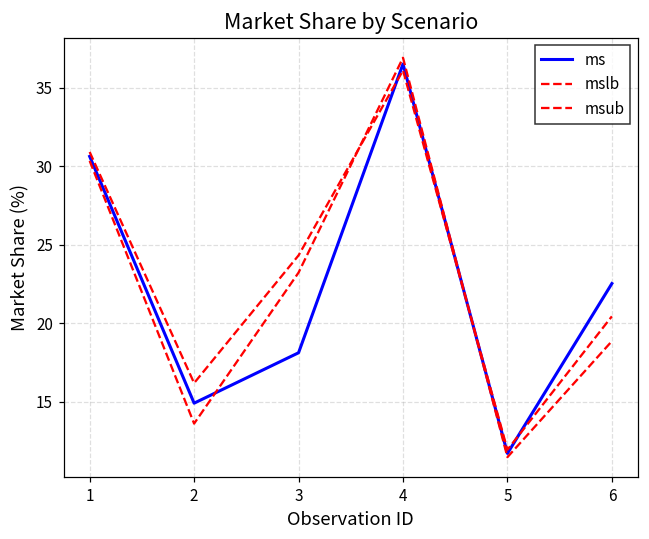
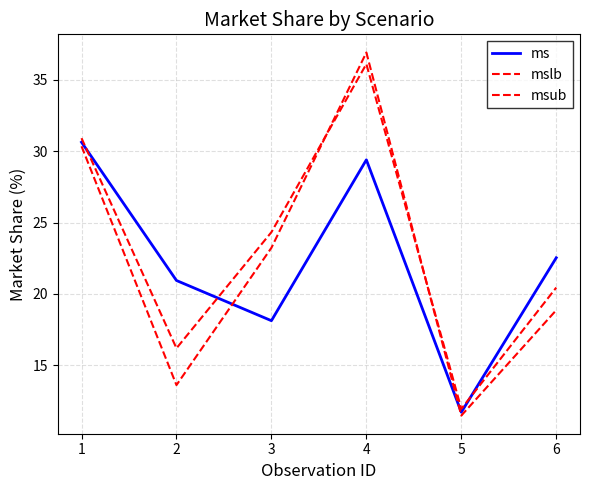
ms, 2: 14.9 -> 20.9
ms, 4: 36.5 -> 29.4
